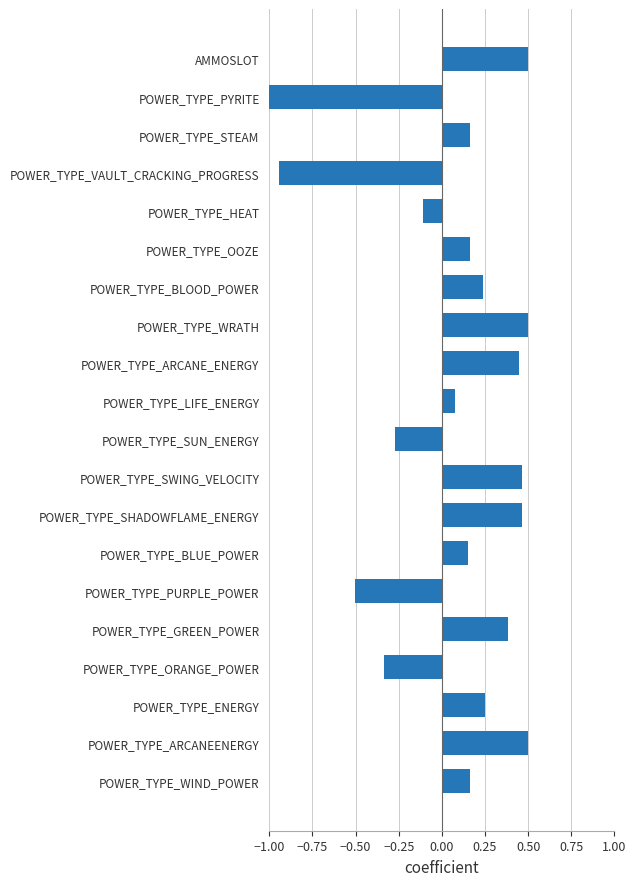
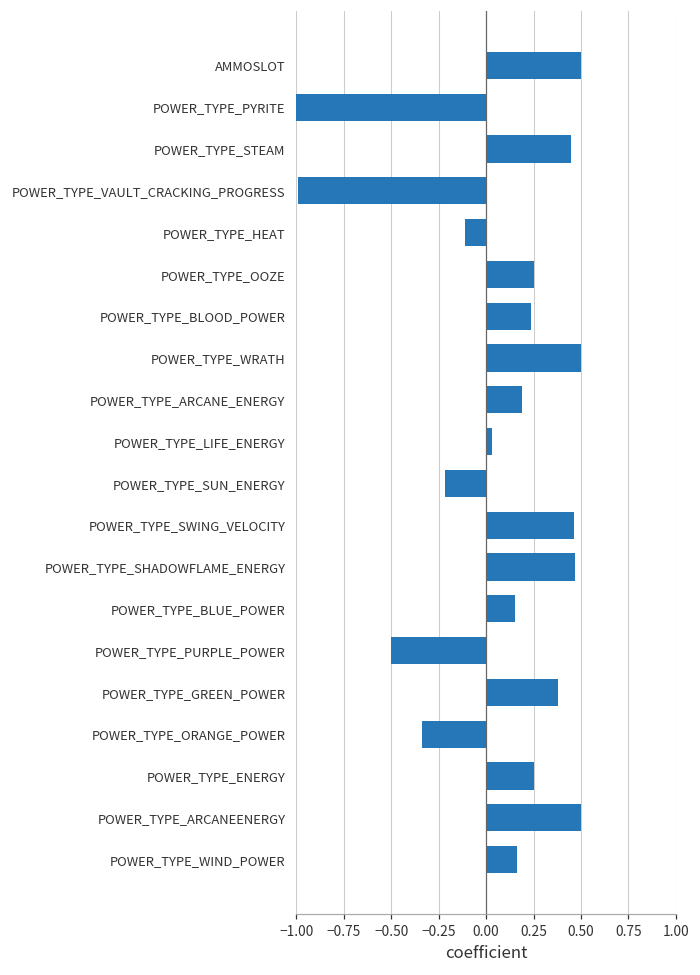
POWER_TYPE_STEAM: 0.16 -> 0.45
POWER_TYPE_VAULT_CRACKING_PROGRESS: -0.95 -> -0.99
POWER_TYPE_OOZE: 0.16 -> 0.25
POWER_TYPE_ARCANE_ENERGY: 0.45 -> 0.19
POWER_TYPE_LIFE_ENERGY: 0.08 -> 0.03
POWER_TYPE_SUN_ENERGY: -0.27 -> -0.22
